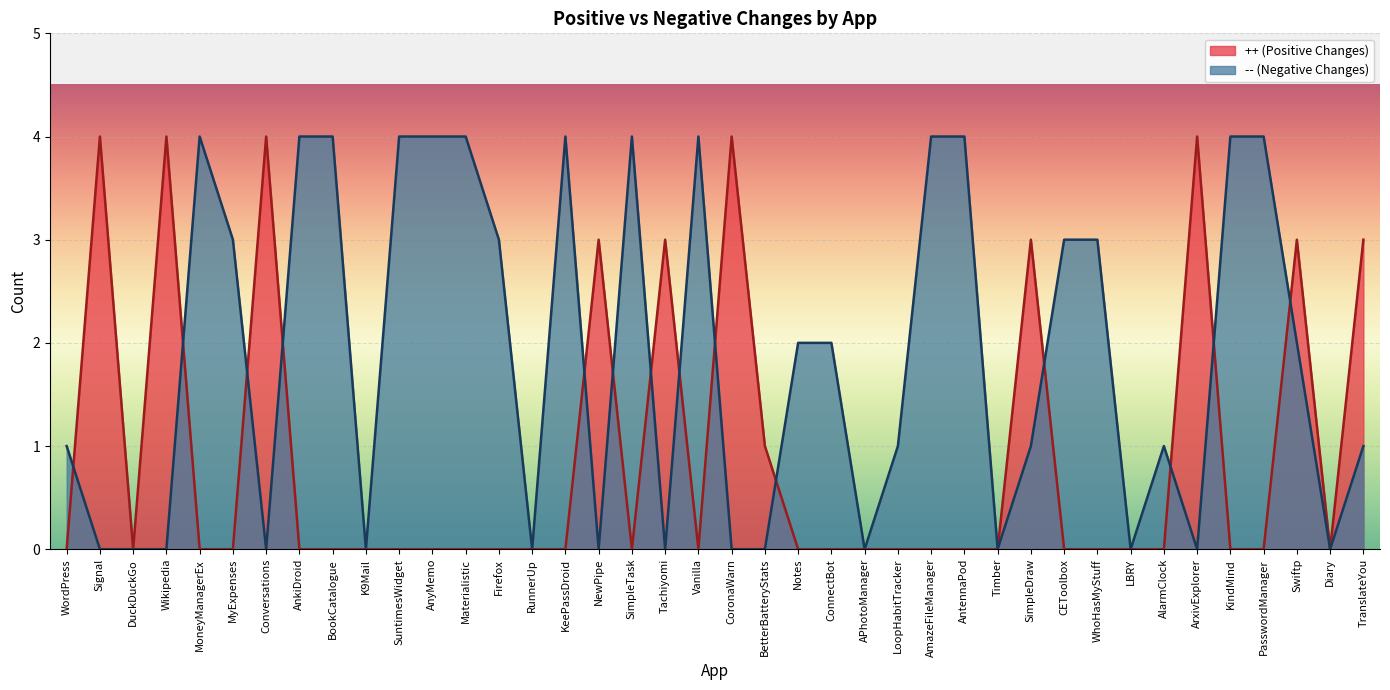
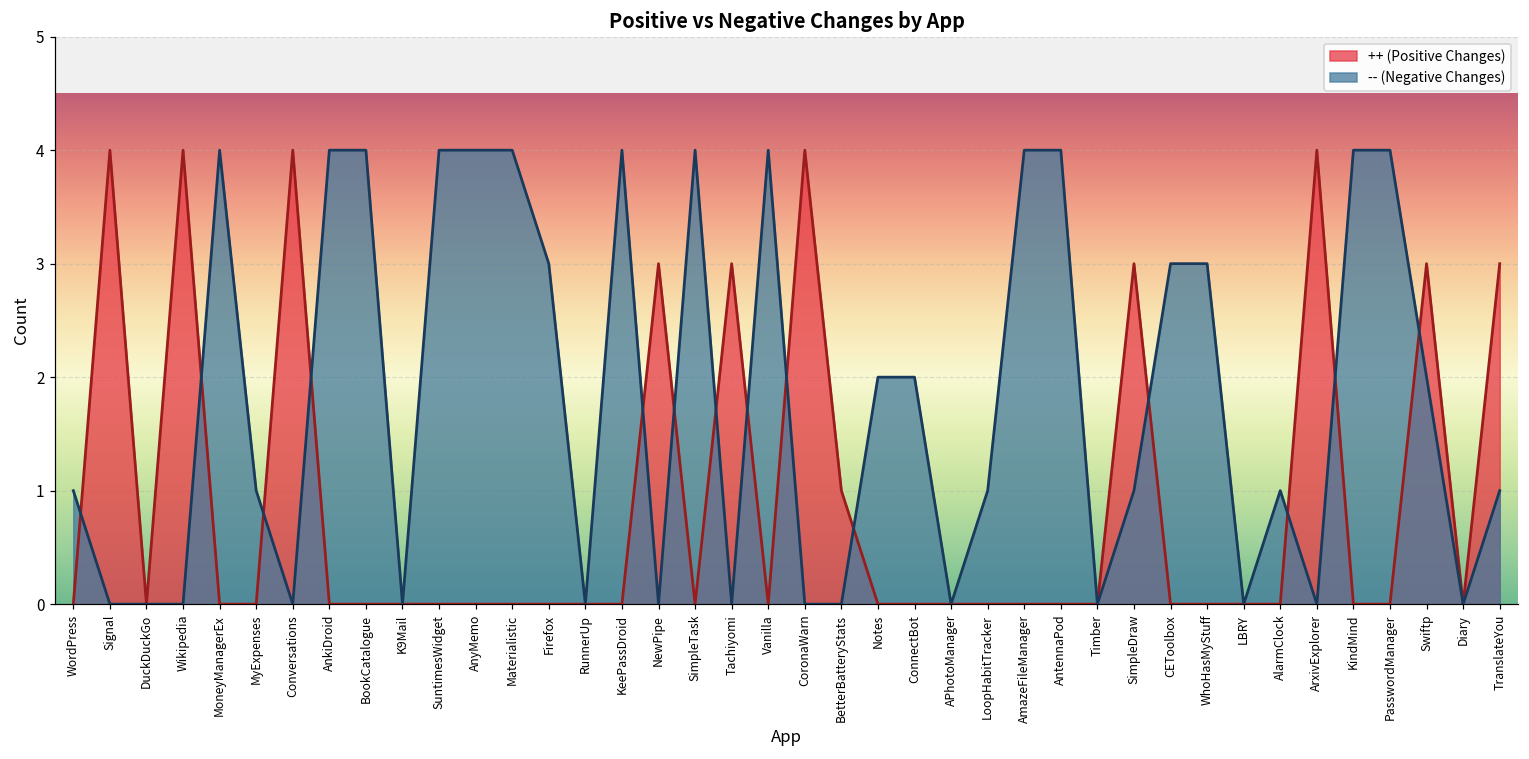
-- (Negative Changes), MyExpenses: 3 -> 1
